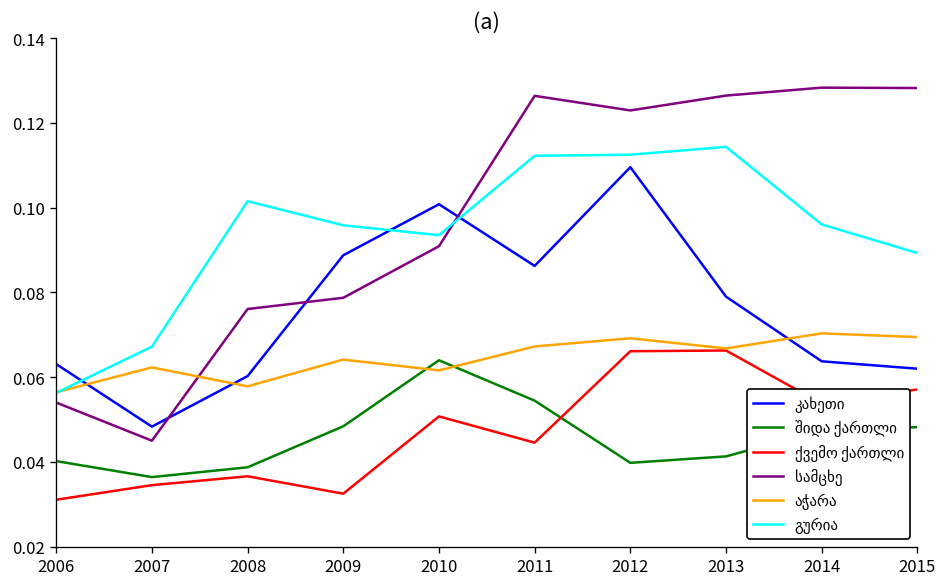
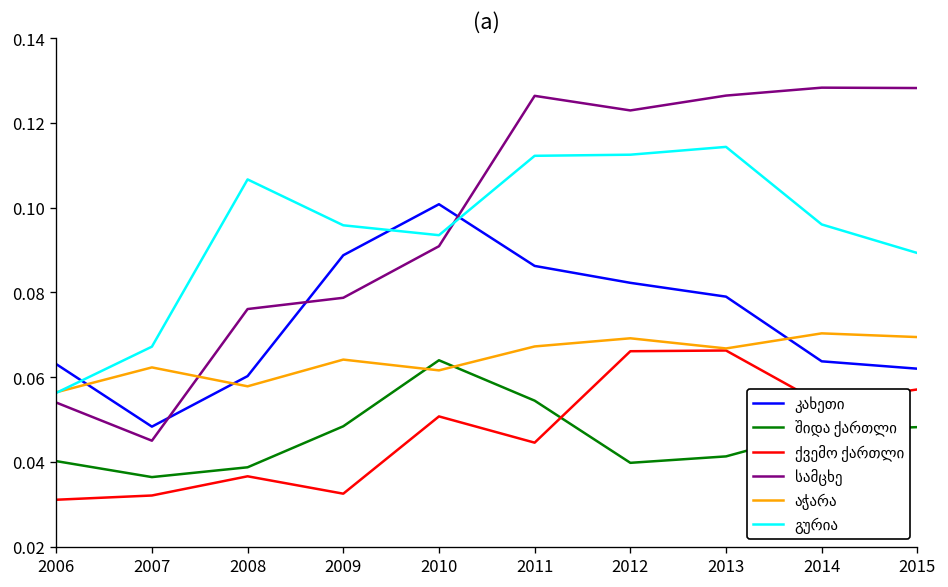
ქვემო ქართლი, 2007: 0.034 -> 0.032
გურია, 2008: 0.101 -> 0.107
კახეთი, 2012: 0.110 -> 0.082
